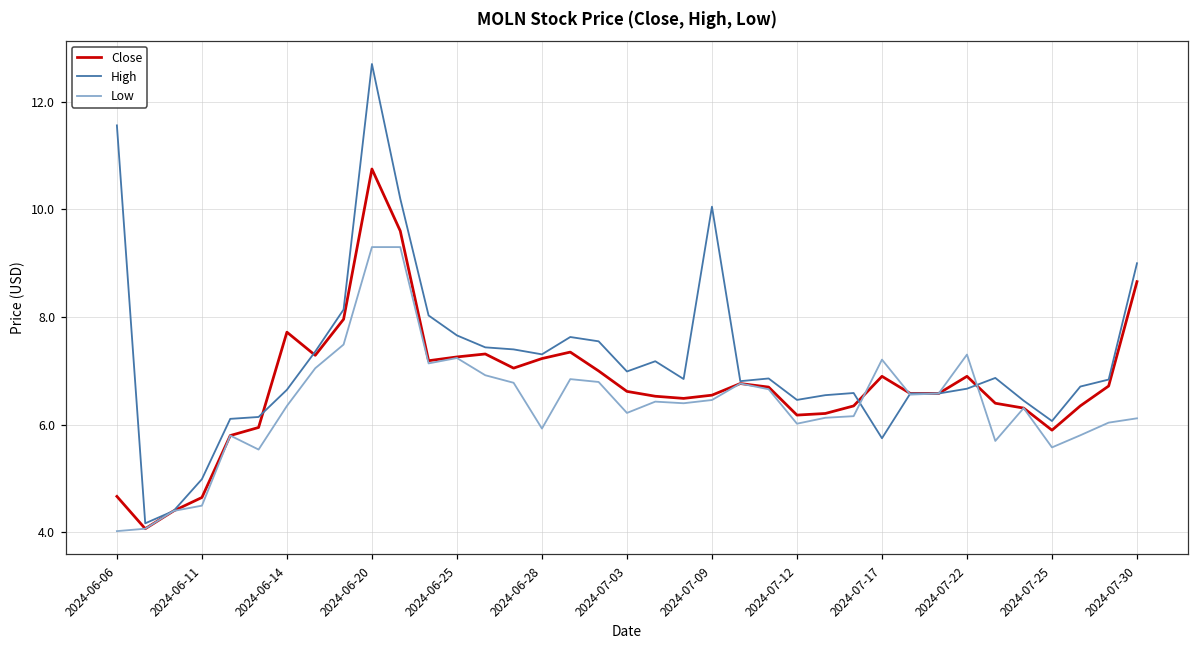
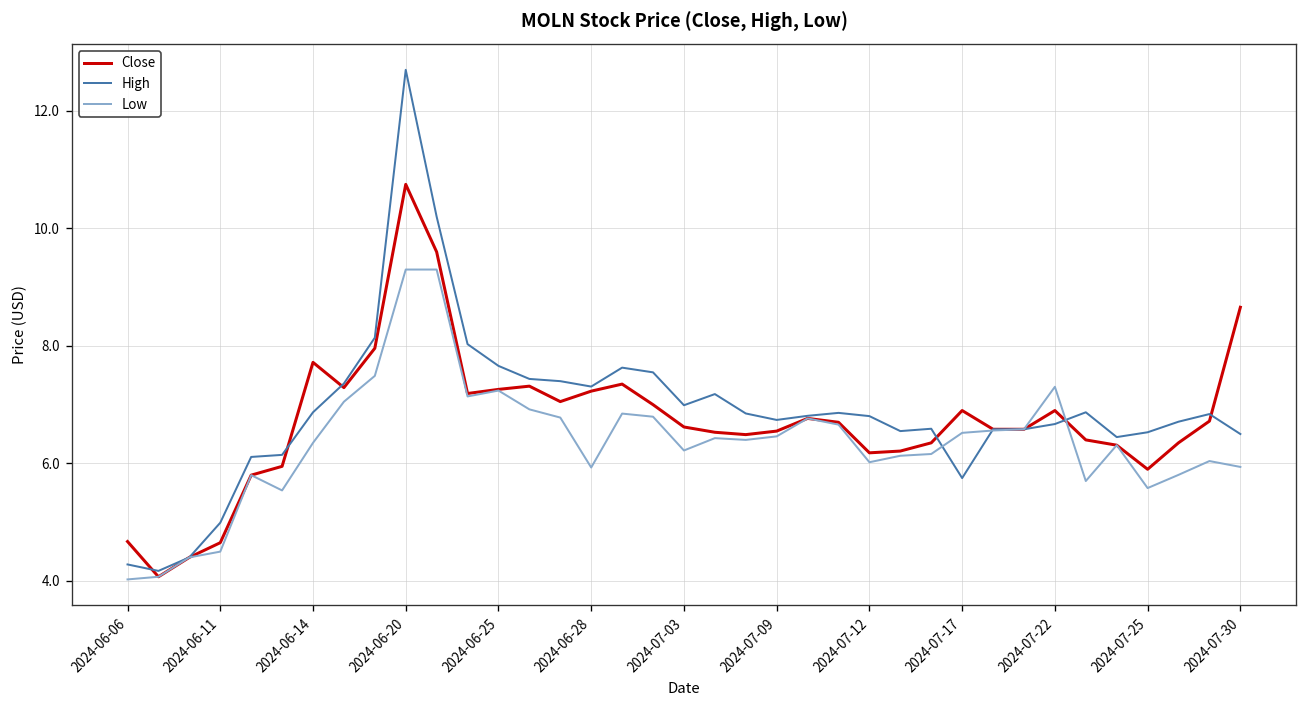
High, 2024-06-06: 11.6 -> 4.3
High, 2024-06-14: 6.7 -> 6.9
High, 2024-07-09: 10.1 -> 6.7
High, 2024-07-12: 6.5 -> 6.8
Low, 2024-07-17: 7.2 -> 6.5
High, 2024-07-25: 6.1 -> 6.5
High, 2024-07-30: 9.0 -> 6.5
Low, 2024-07-30: 6.1 -> 5.9
